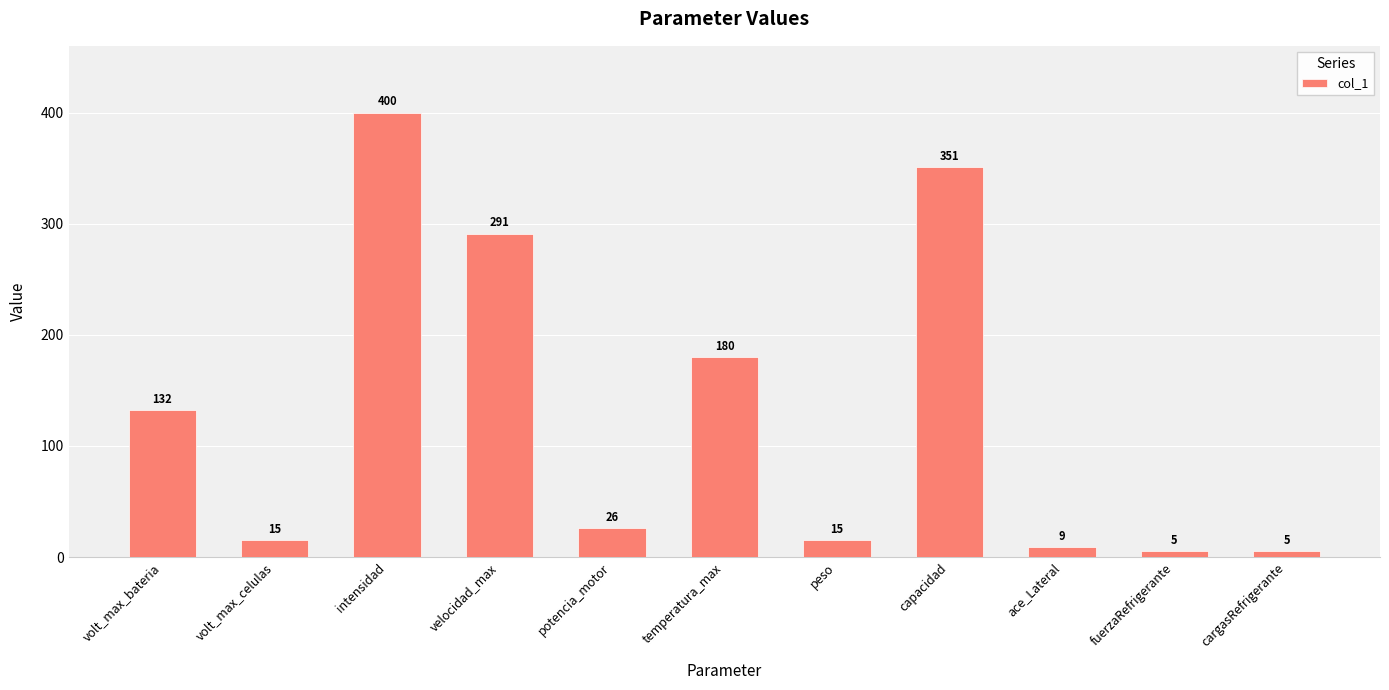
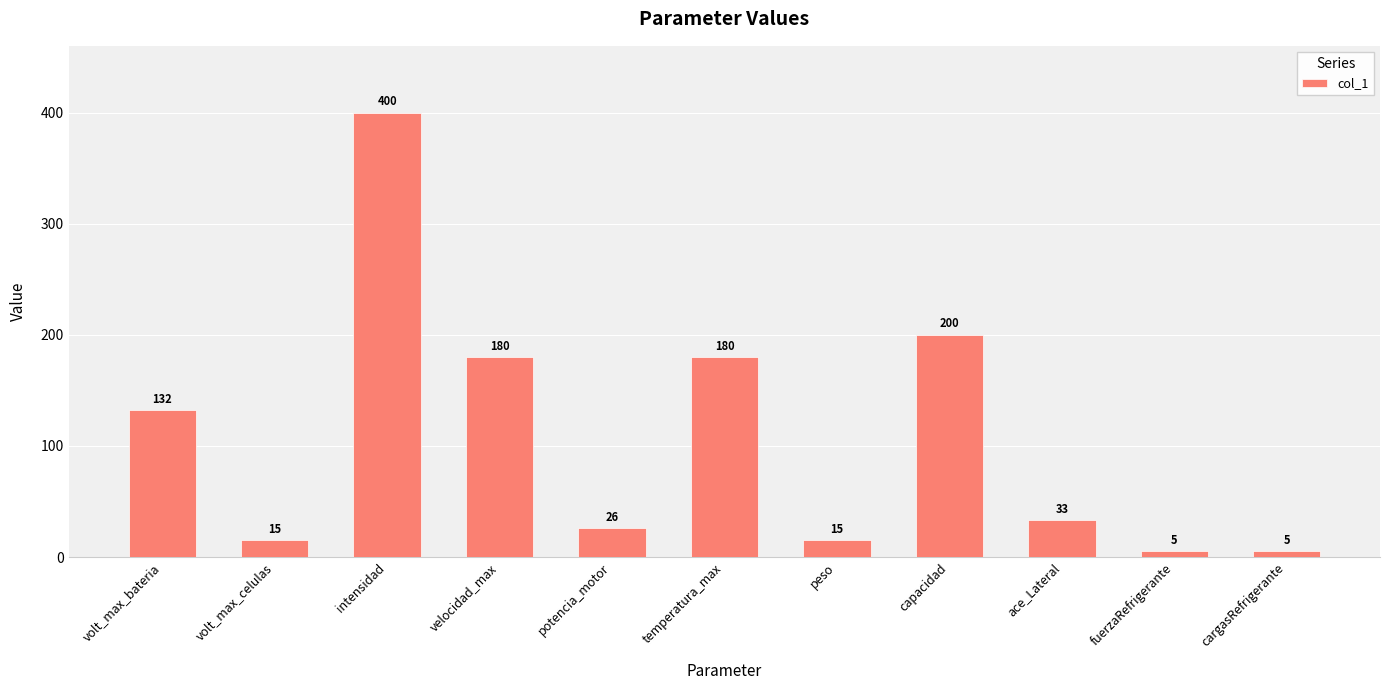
velocidad_max: 291 -> 180
capacidad: 351 -> 200
ace_Lateral: 9 -> 33
